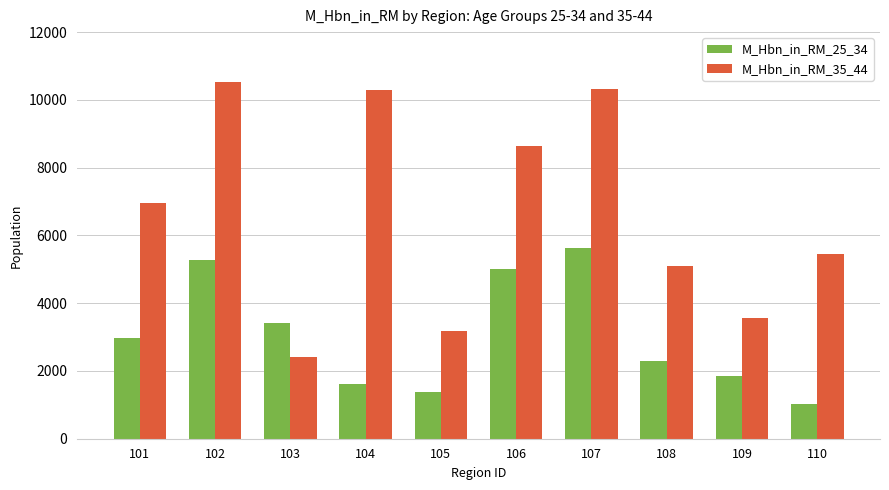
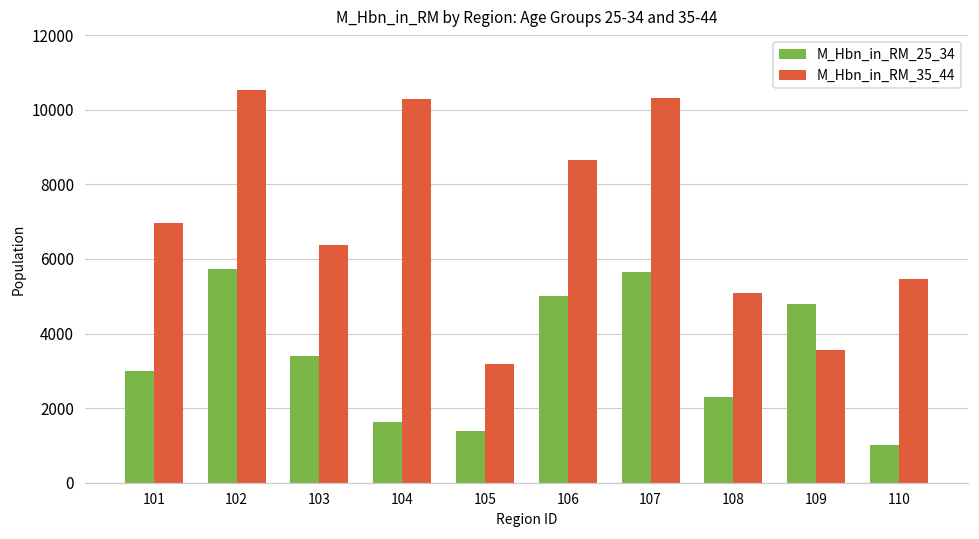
M_Hbn_in_RM_25_34, 102: 5300 -> 5700
M_Hbn_in_RM_35_44, 103: 2400 -> 6400
M_Hbn_in_RM_25_34, 109: 1800 -> 4800
